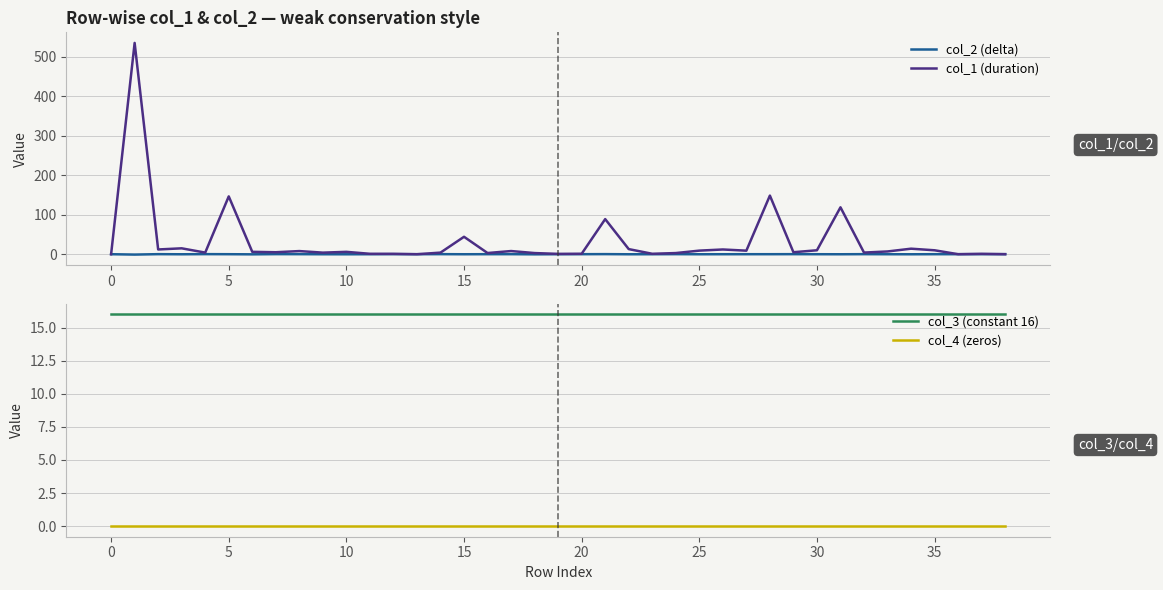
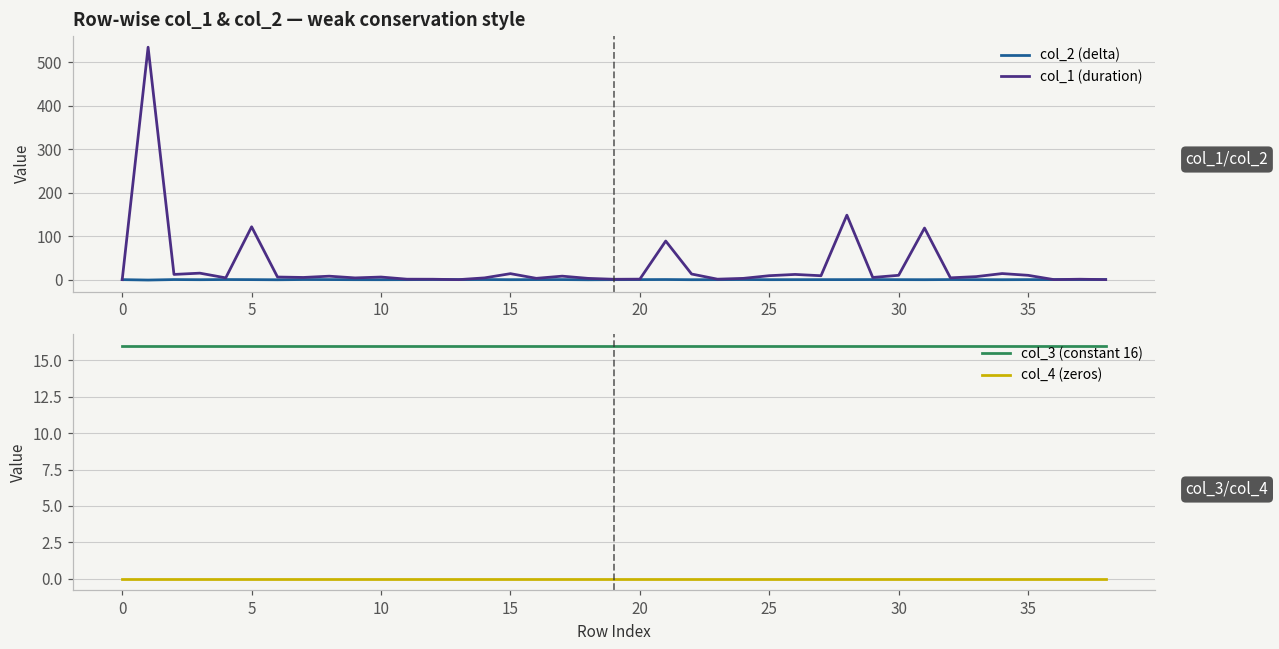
Row-wise col_1 & col_2 — weak conservation style, col_1 (duration), 5: 150 -> 120
Row-wise col_1 & col_2 — weak conservation style, col_1 (duration), 15: 40 -> 10
